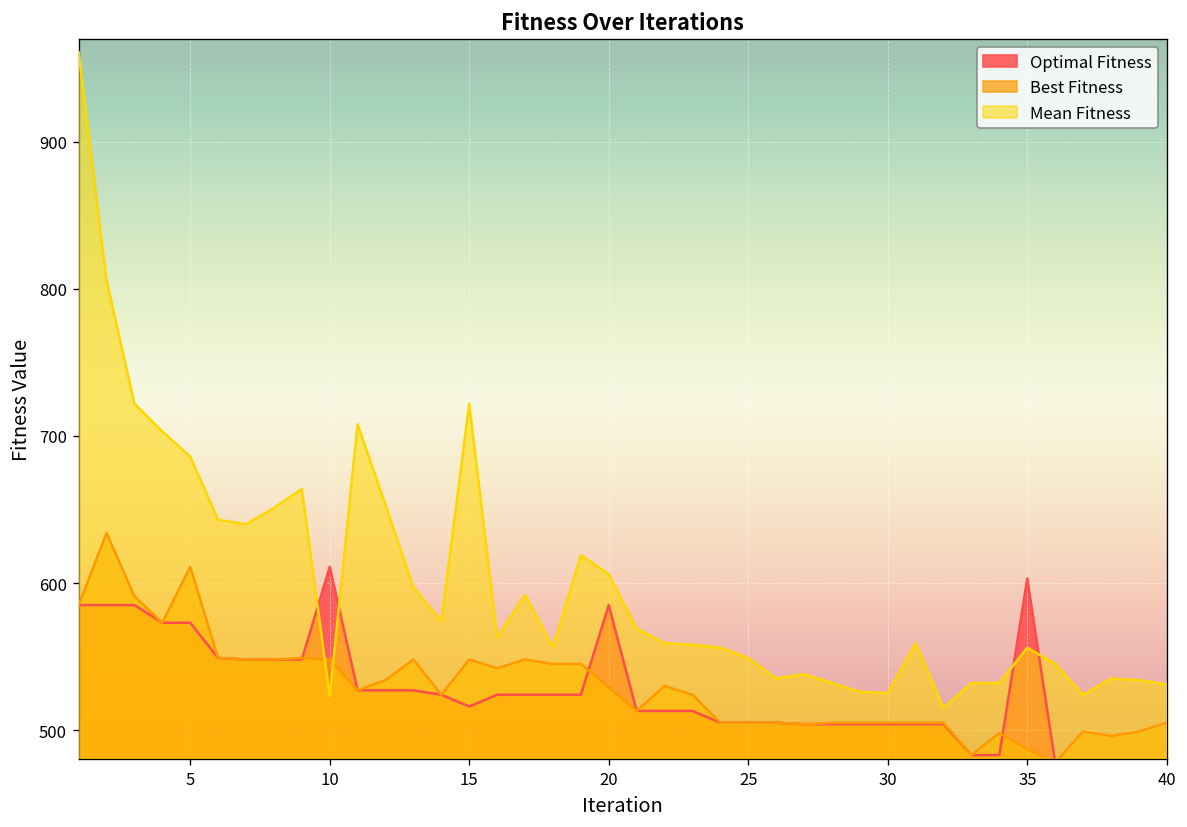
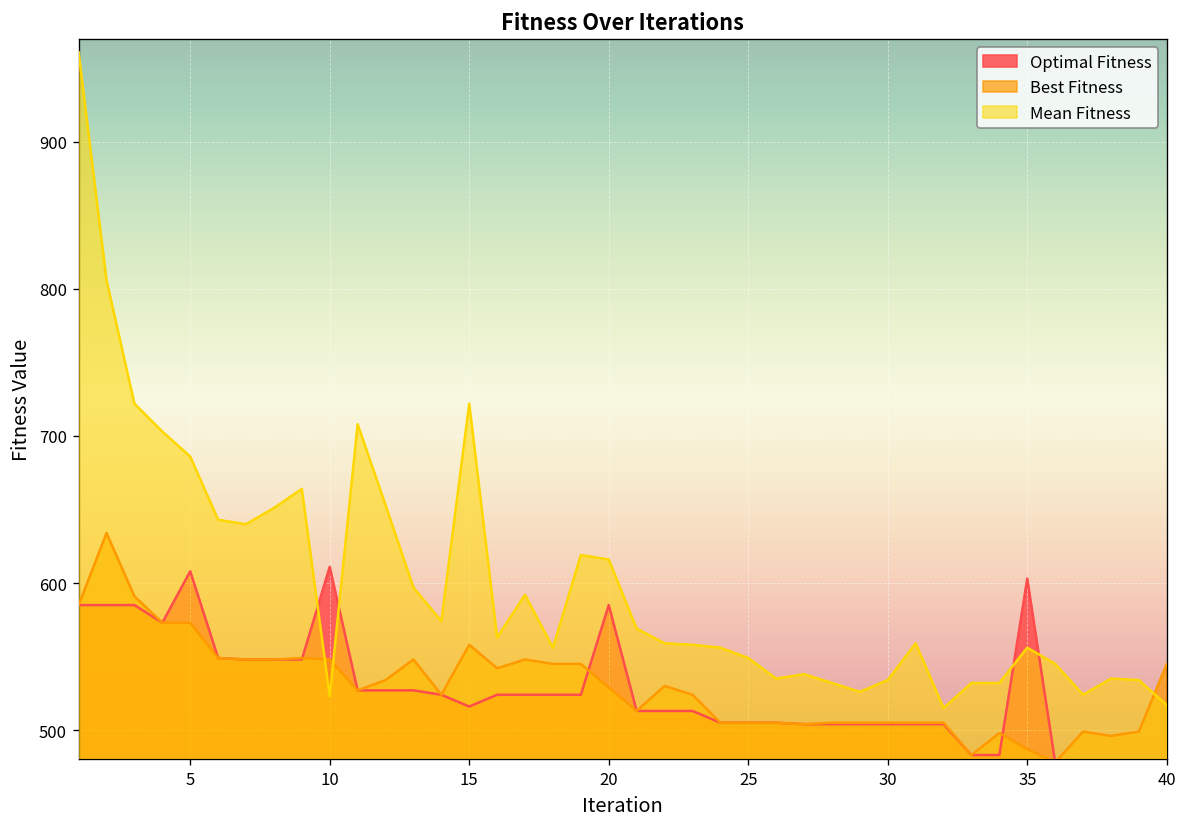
Optimal Fitness, 5: 573 -> 608
Best Fitness, 5: 611 -> 573
Best Fitness, 15: 548 -> 558
Mean Fitness, 20: 606 -> 616
Mean Fitness, 30: 525 -> 534
Best Fitness, 40: 505 -> 545
Mean Fitness, 40: 531 -> 517
